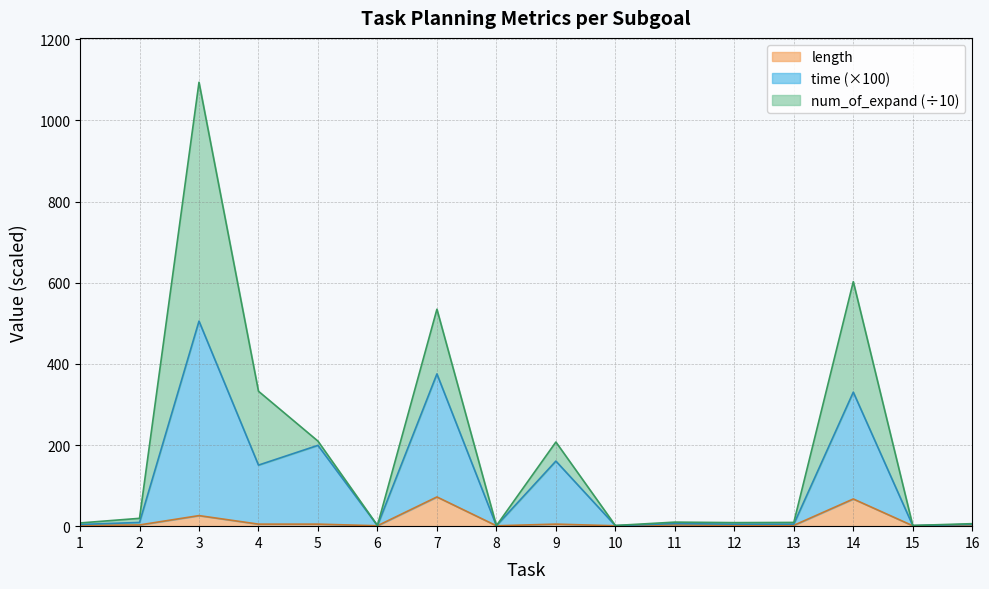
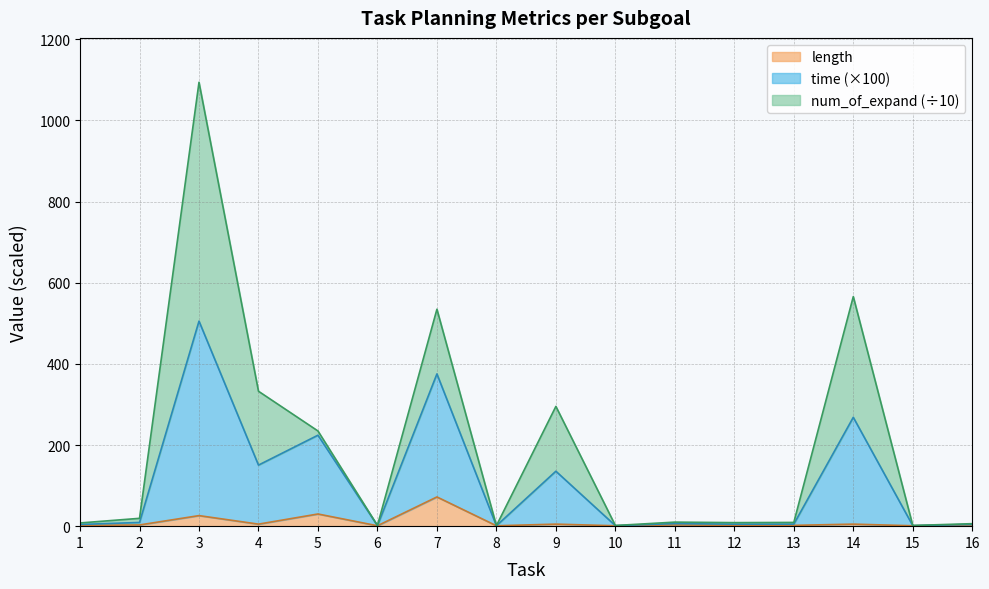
length, 5: 10 -> 30
time (×100), 9: 160 -> 130
num_of_expand (÷10), 9: 50 -> 160
length, 14: 70 -> 10
num_of_expand (÷10), 14: 270 -> 300
